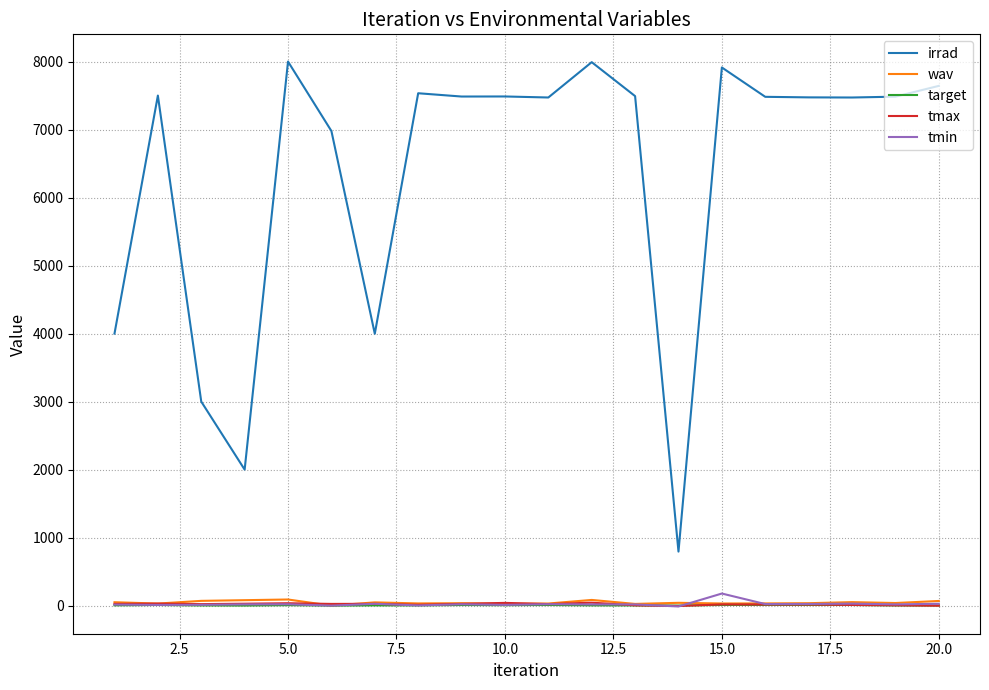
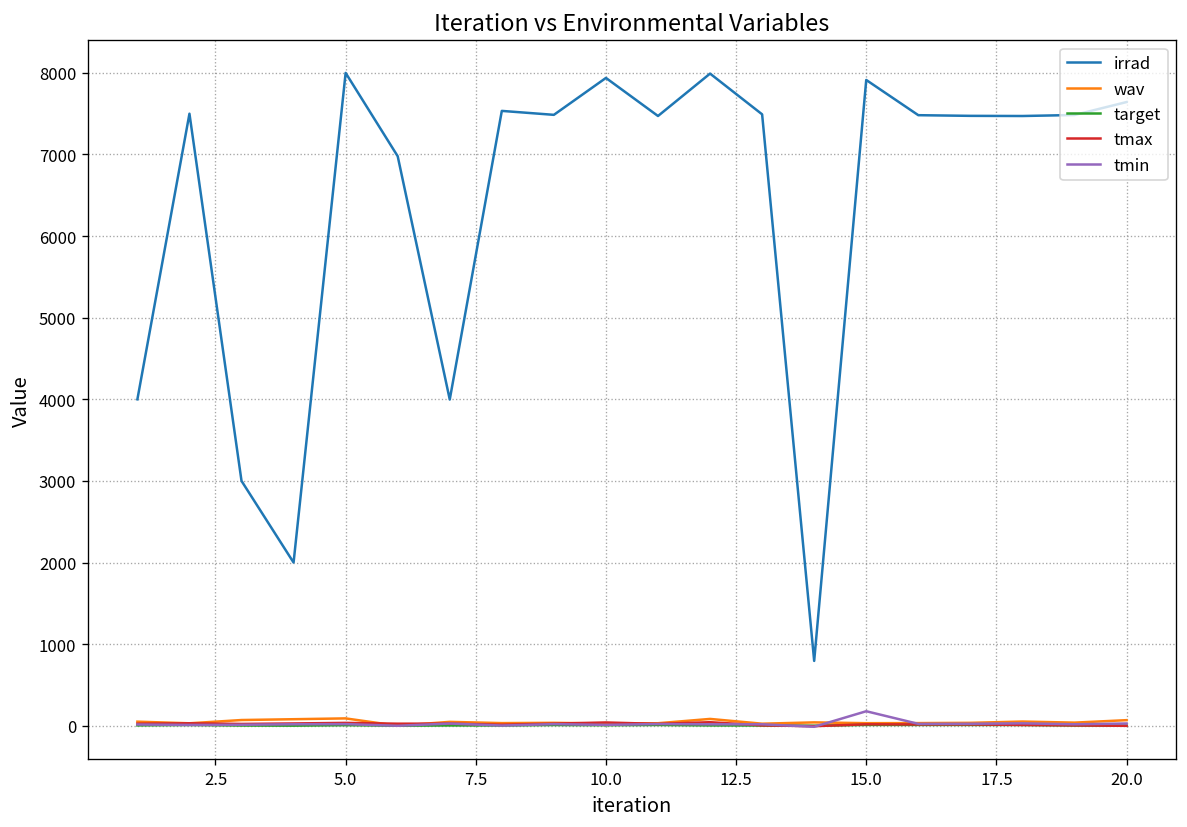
irrad, 10.0: 7500 -> 7900
